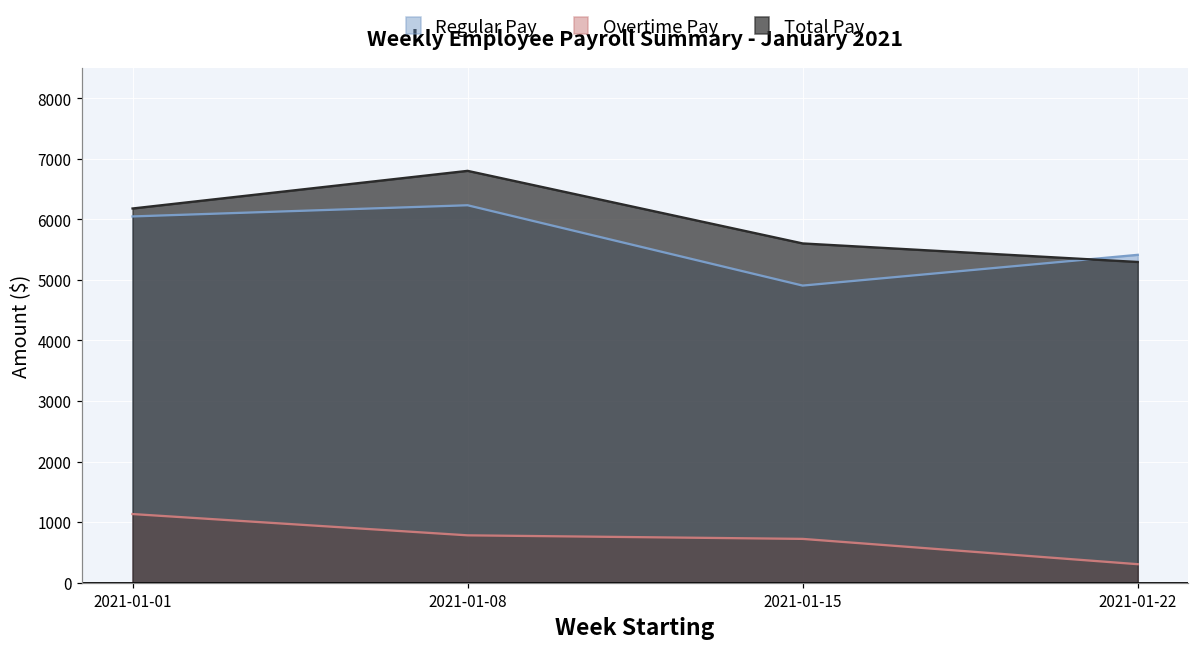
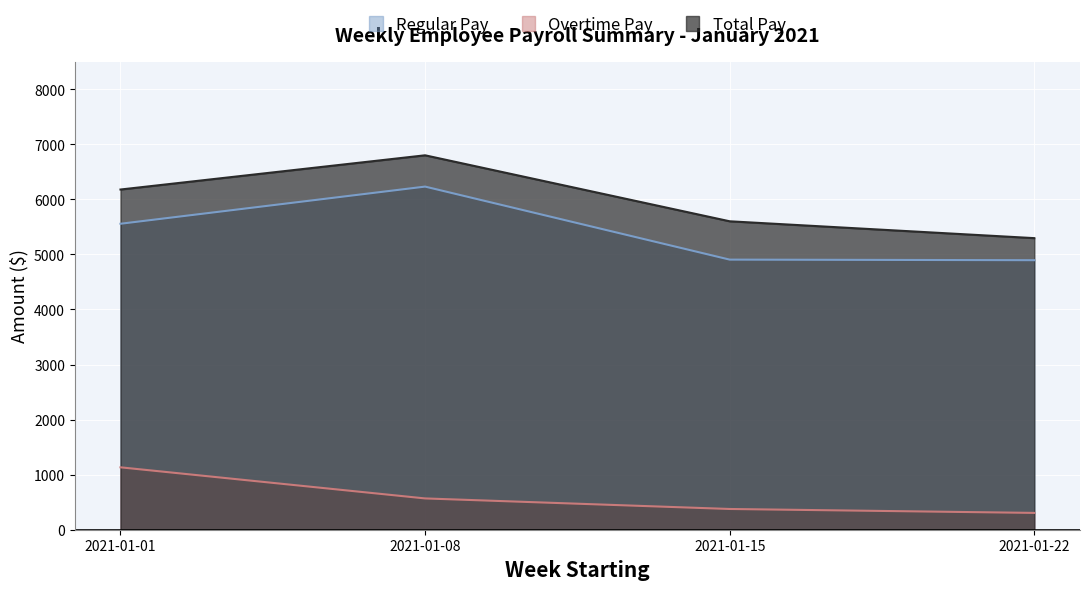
Regular Pay, 2021-01-01: 6000 -> 5600
Overtime Pay, 2021-01-08: 800 -> 600
Overtime Pay, 2021-01-15: 700 -> 400
Regular Pay, 2021-01-22: 5400 -> 4900
